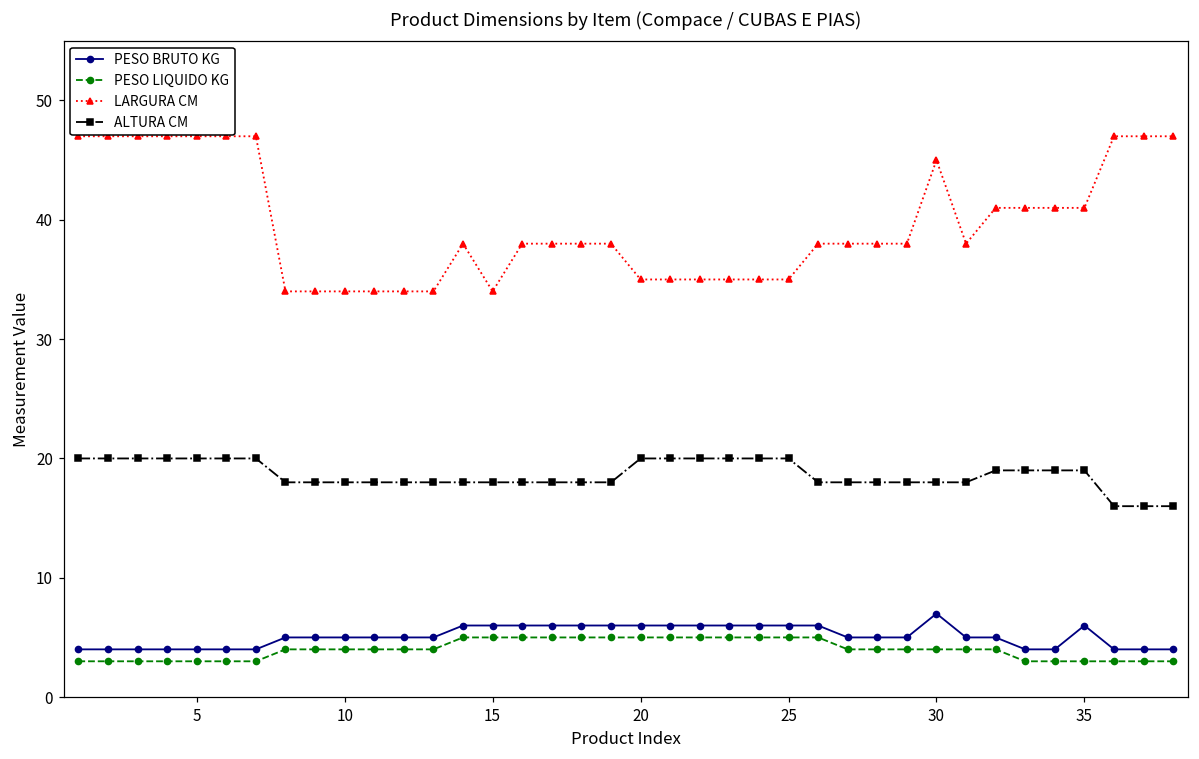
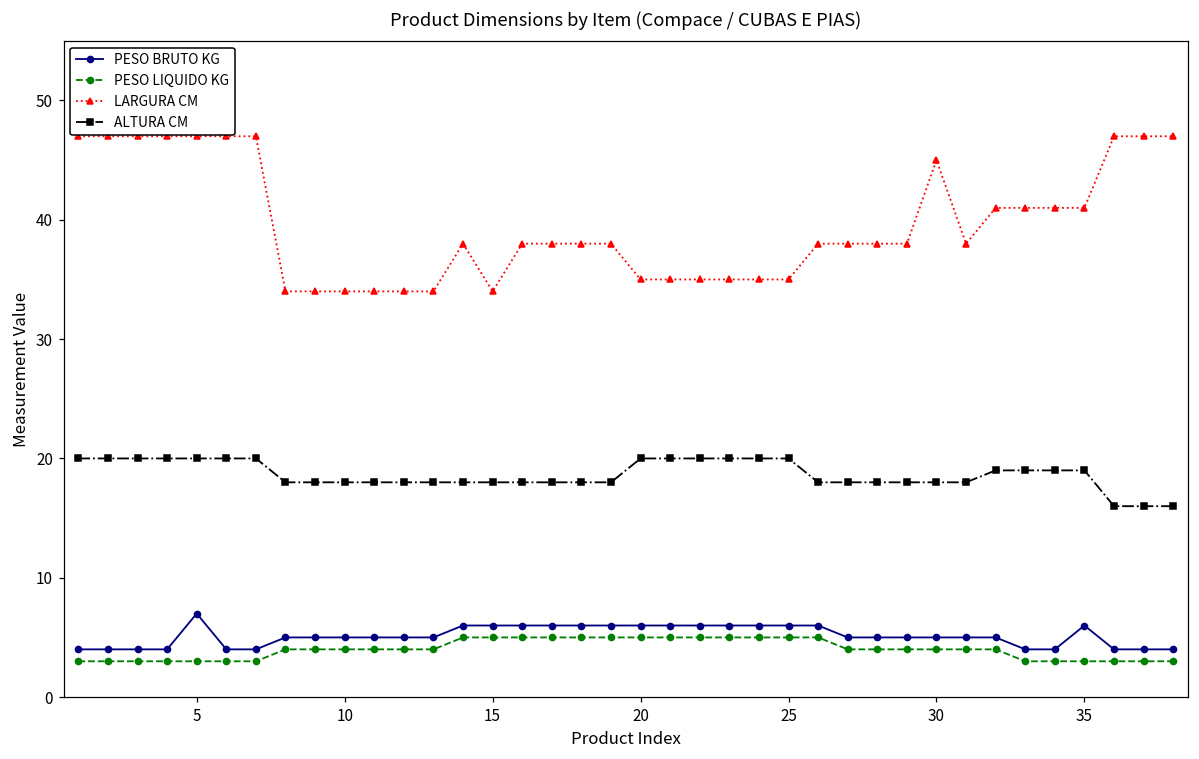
PESO BRUTO KG, 5: 4 -> 7
PESO BRUTO KG, 30: 7 -> 5
